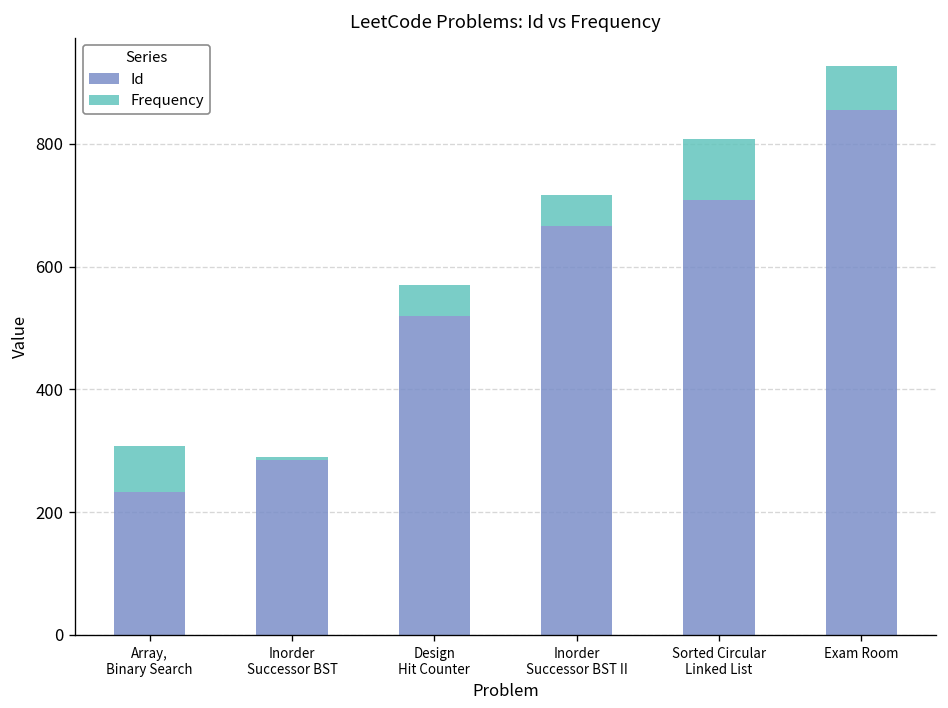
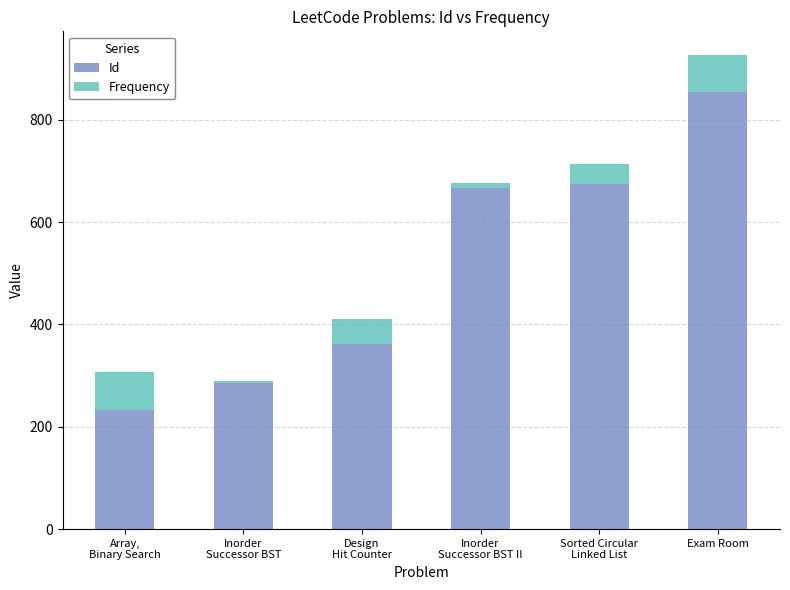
Id, Design Hit Counter: 520 -> 360
Frequency, Inorder Successor BST II: 50 -> 10
Id, Sorted Circular Linked List: 710 -> 670
Frequency, Sorted Circular Linked List: 100 -> 40
